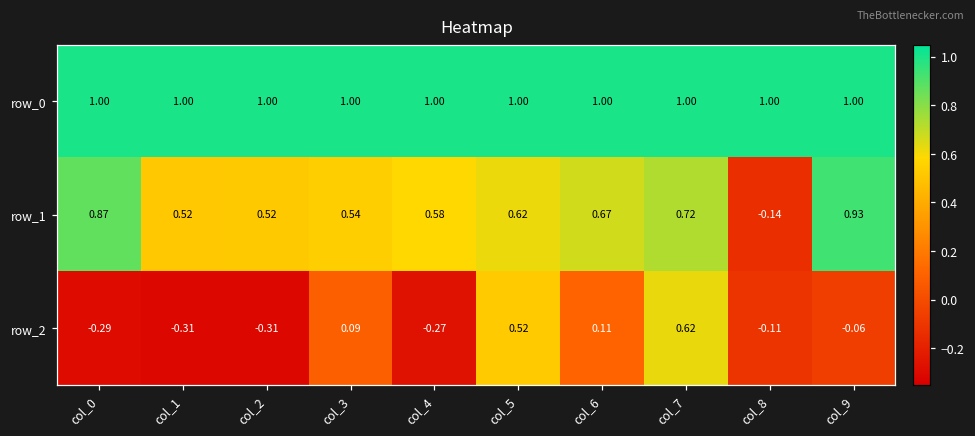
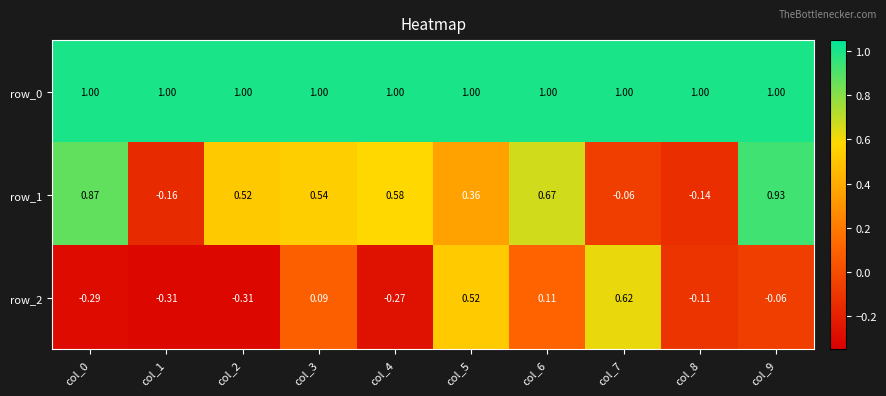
row_1, col_1: 0.52 -> -0.16
row_1, col_5: 0.62 -> 0.36
row_1, col_7: 0.72 -> -0.06
